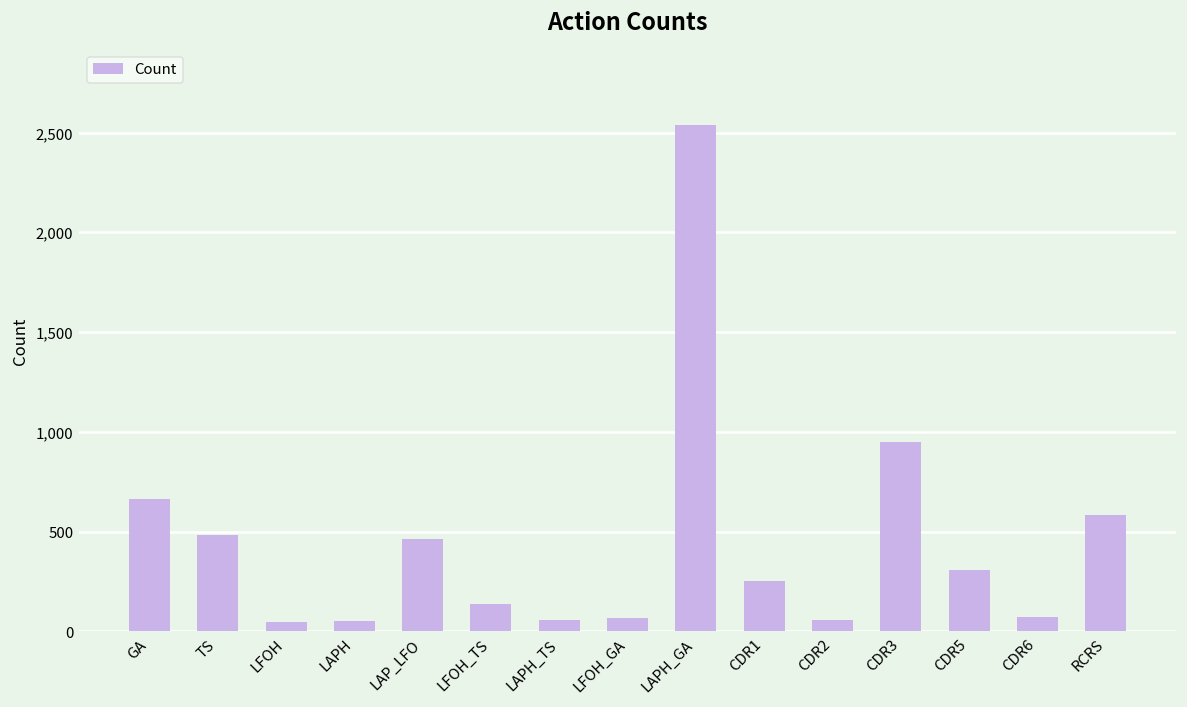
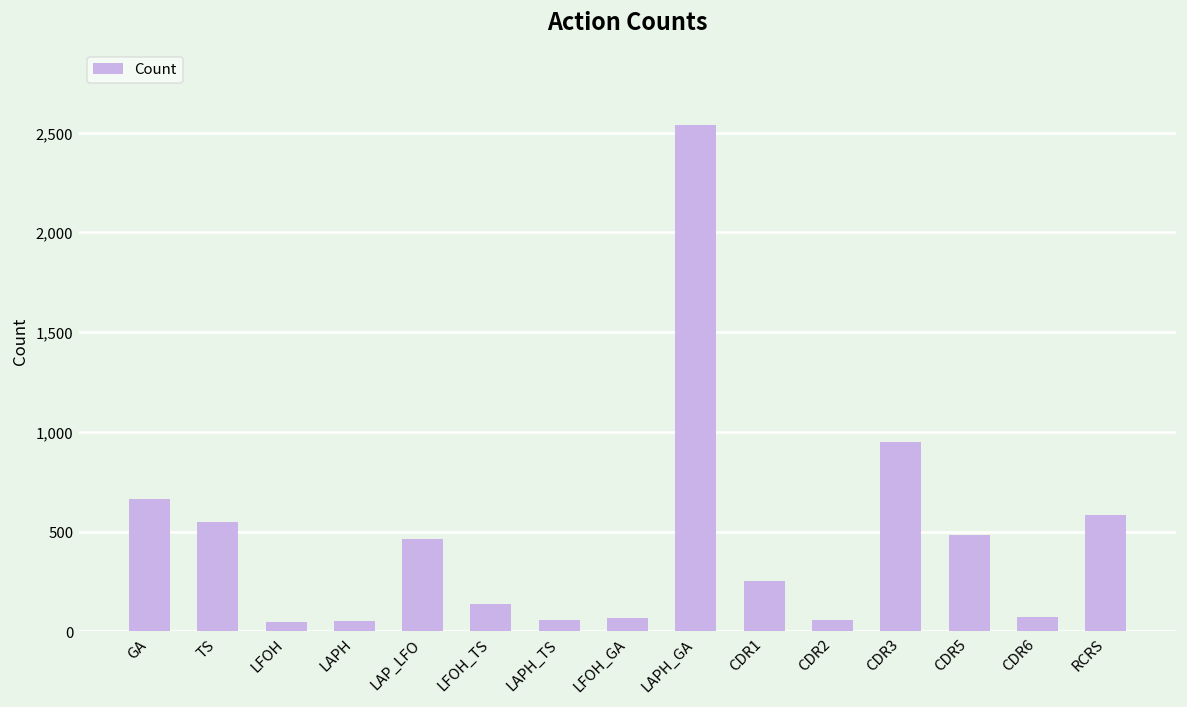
TS: 480 -> 550
CDR5: 310 -> 480
